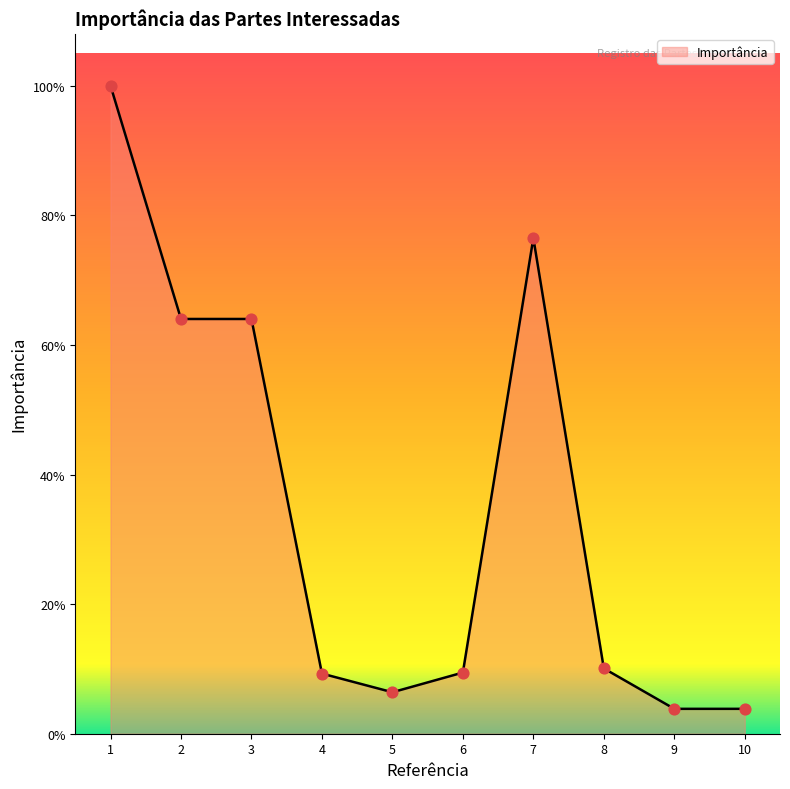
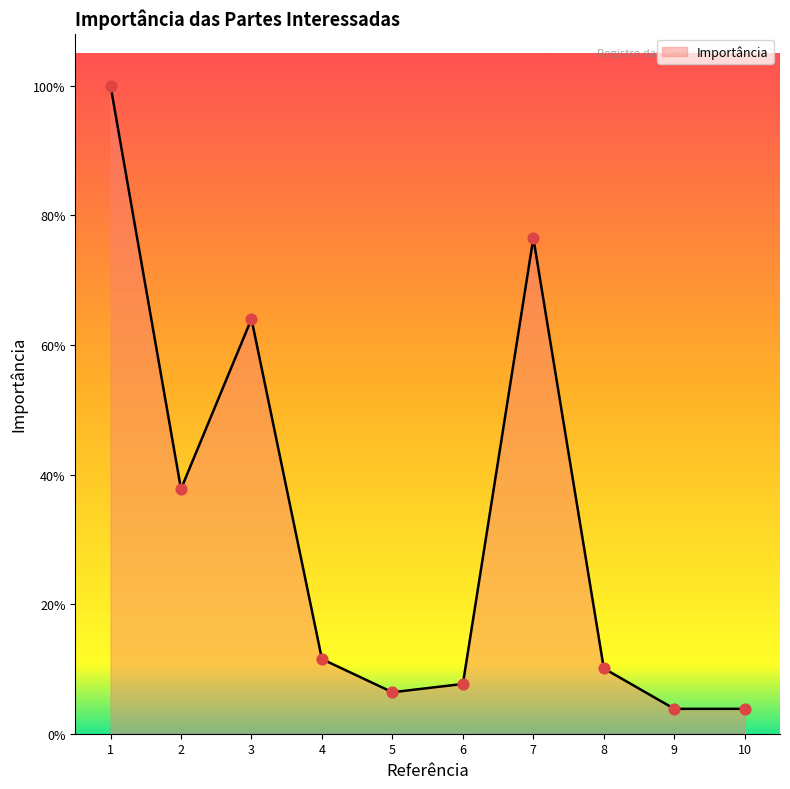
2: 64% -> 38%
4: 9% -> 12%
6: 9% -> 8%
